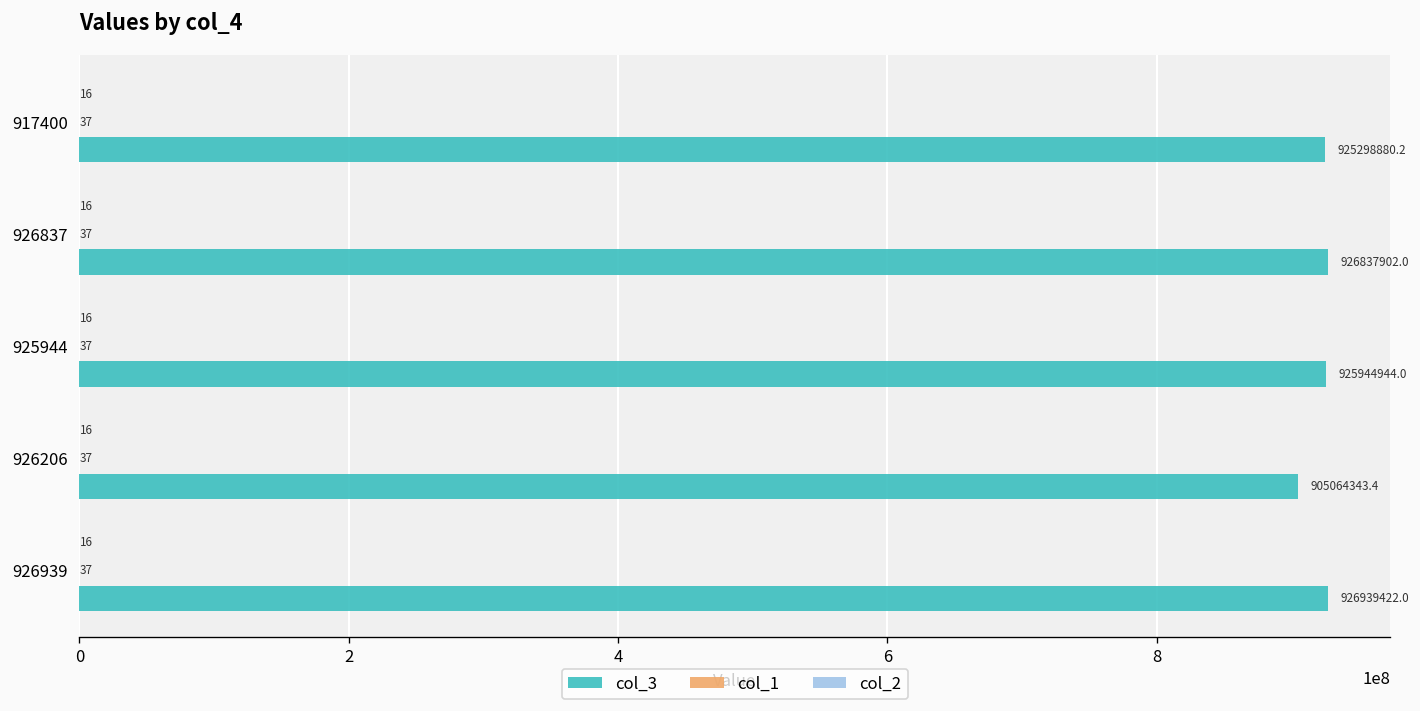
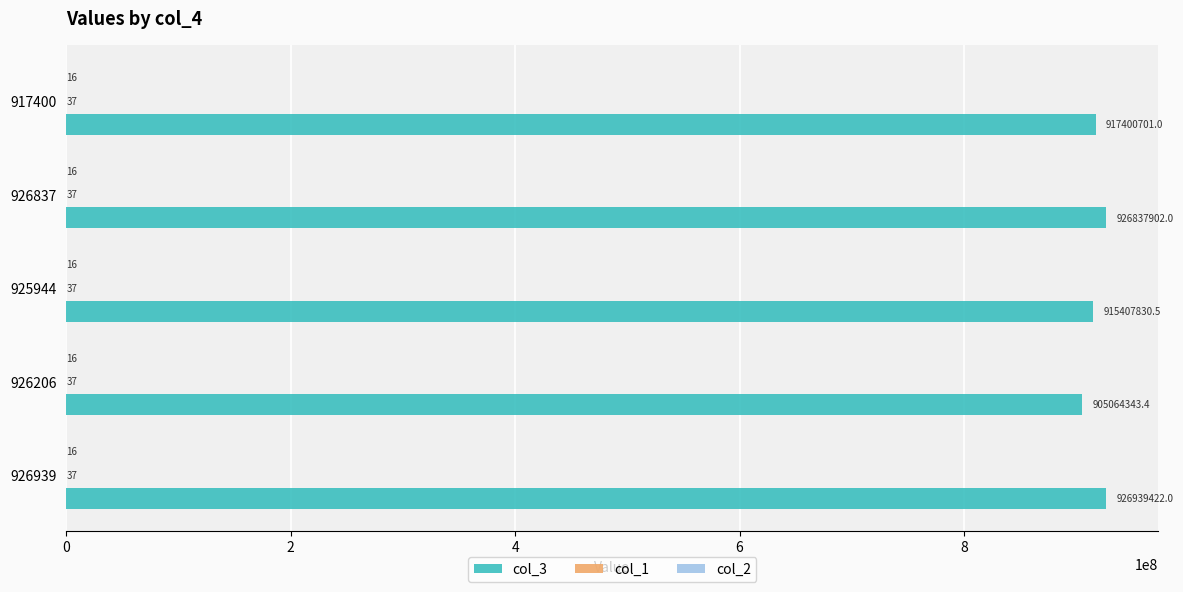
col_3, 917400: 925298880.2 -> 917400701.0
col_3, 925944: 925944944.0 -> 915407830.5
